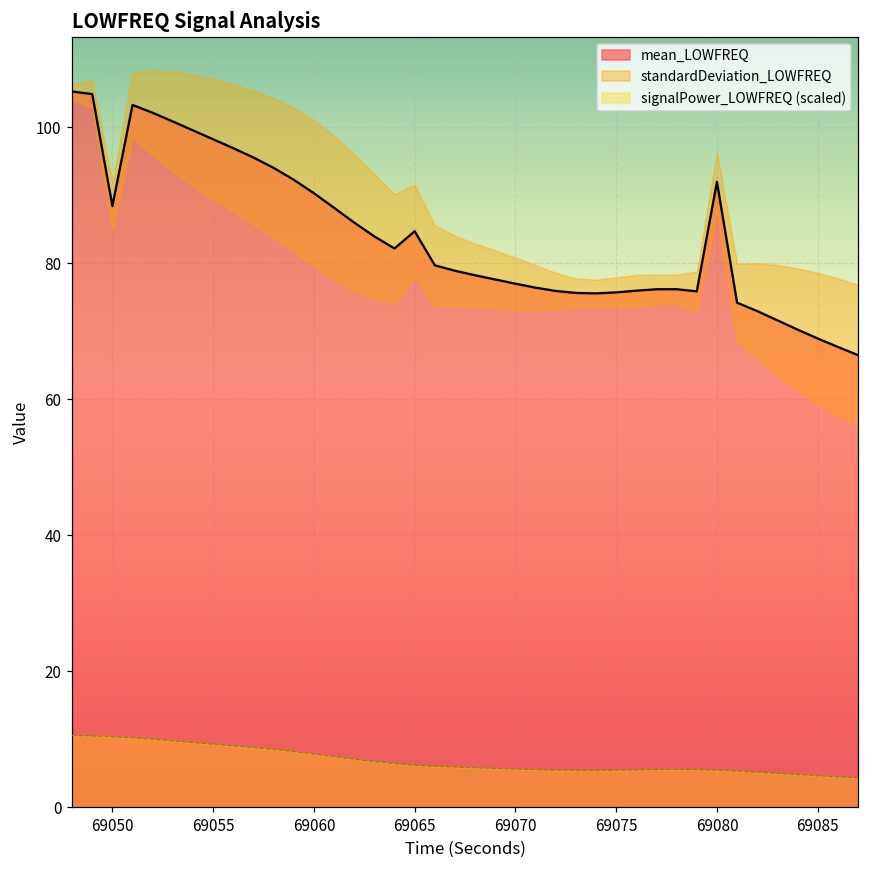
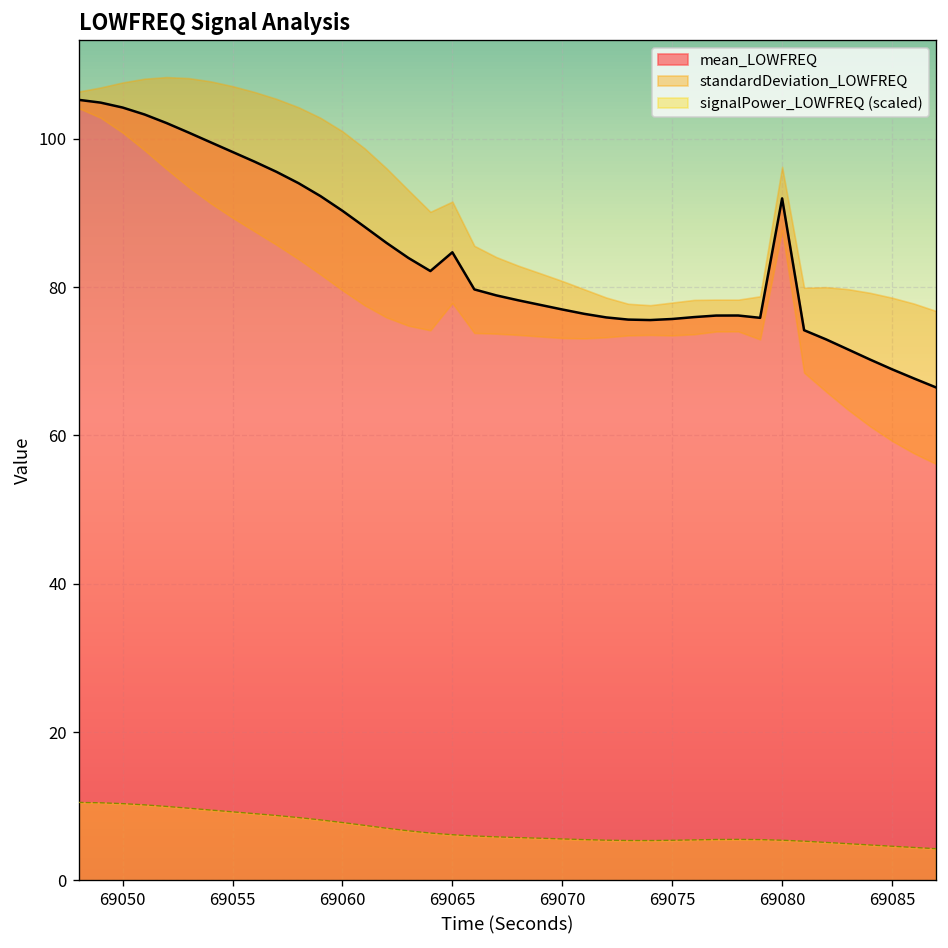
mean_LOWFREQ, 69050: 88 -> 104
